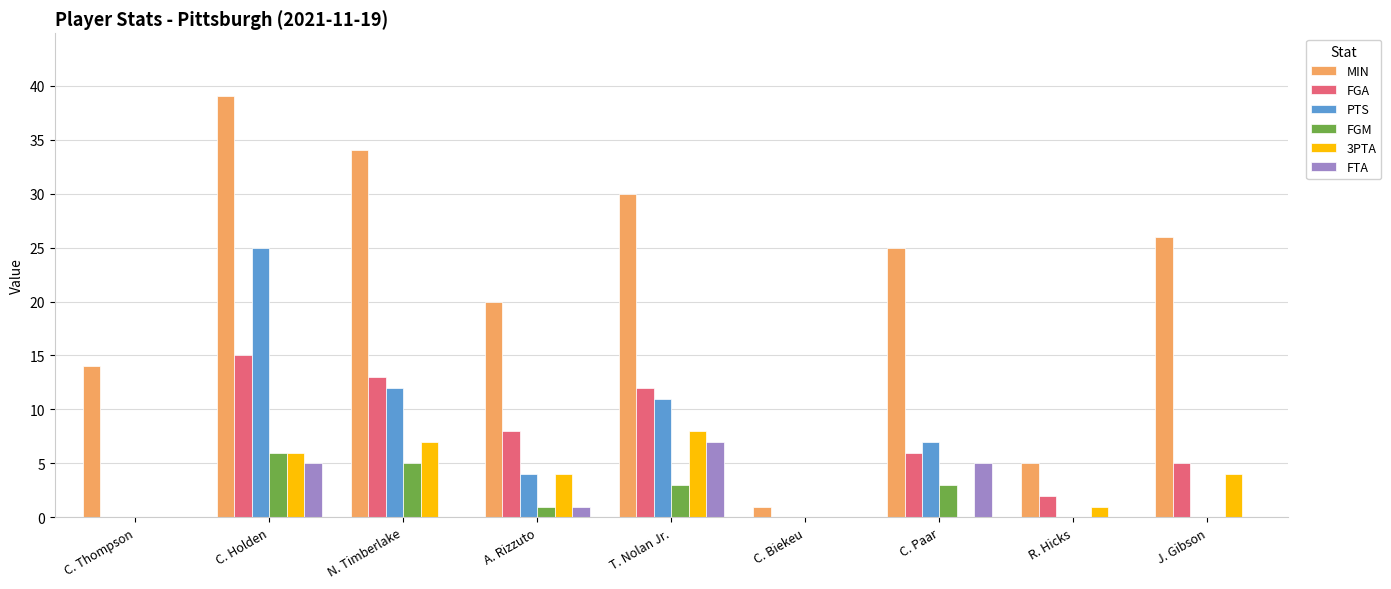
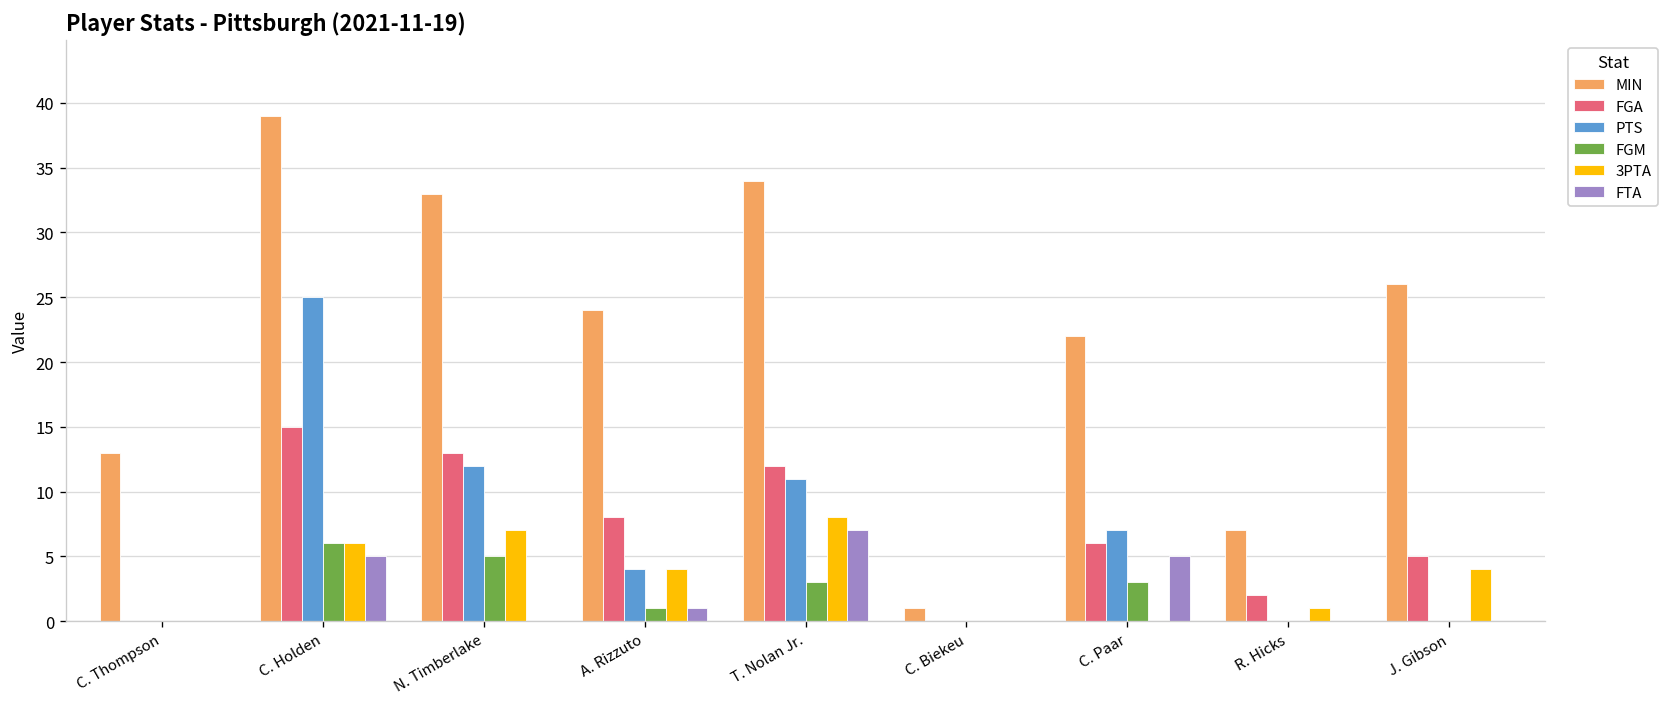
MIN, C. Thompson: 14 -> 13
MIN, N. Timberlake: 34 -> 33
MIN, A. Rizzuto: 20 -> 24
MIN, T. Nolan Jr.: 30 -> 34
MIN, C. Paar: 25 -> 22
MIN, R. Hicks: 5 -> 7
